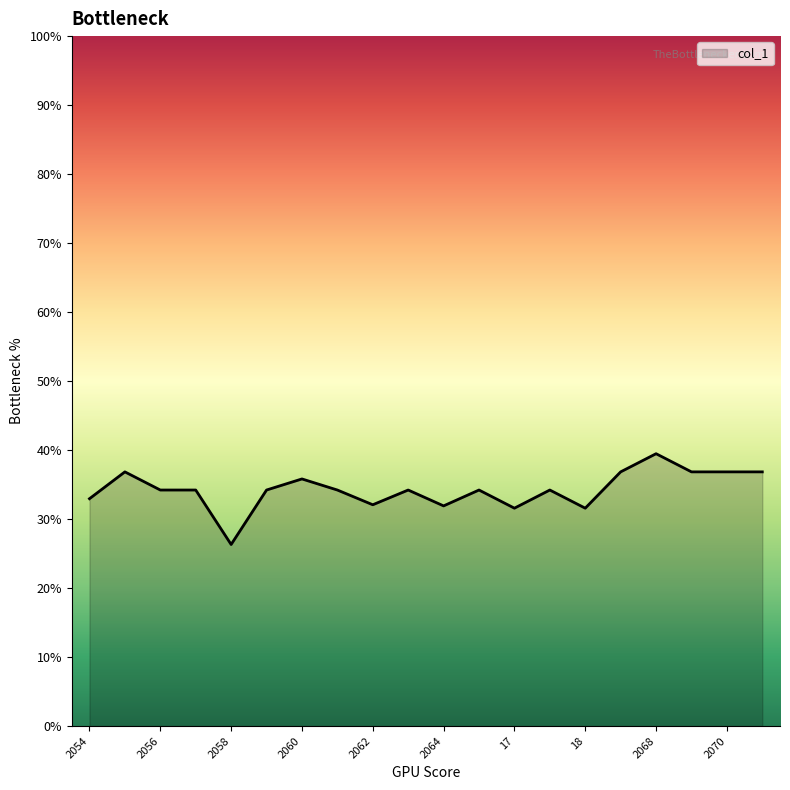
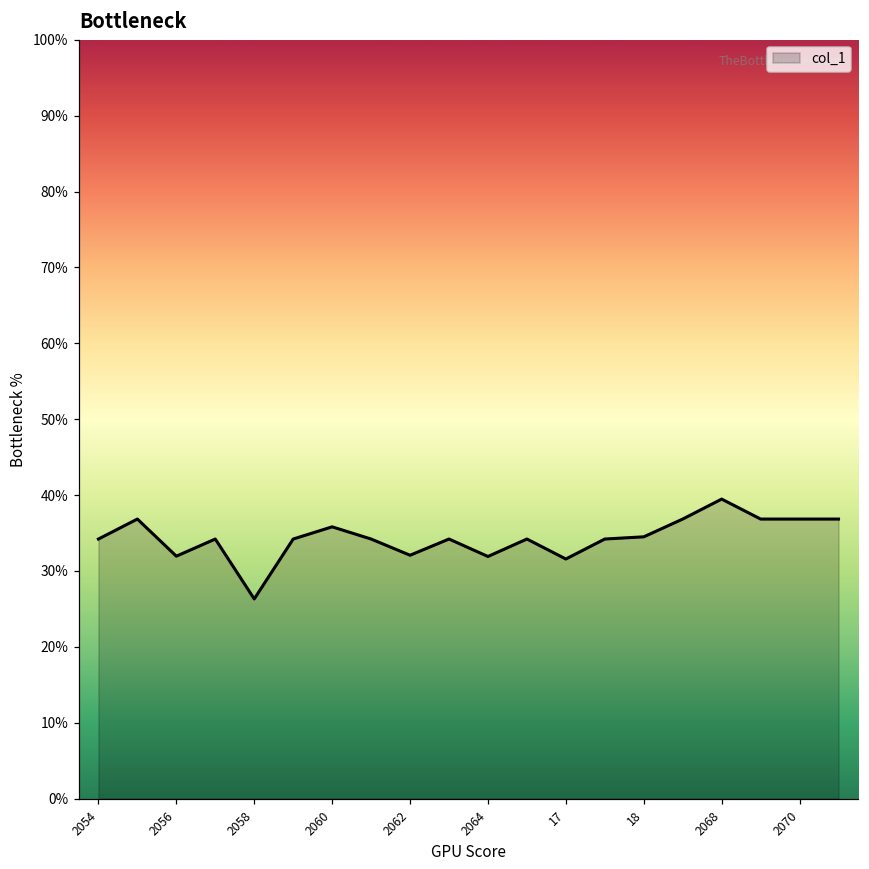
2054: 33% -> 34%
2056: 34% -> 32%
18: 32% -> 35%
